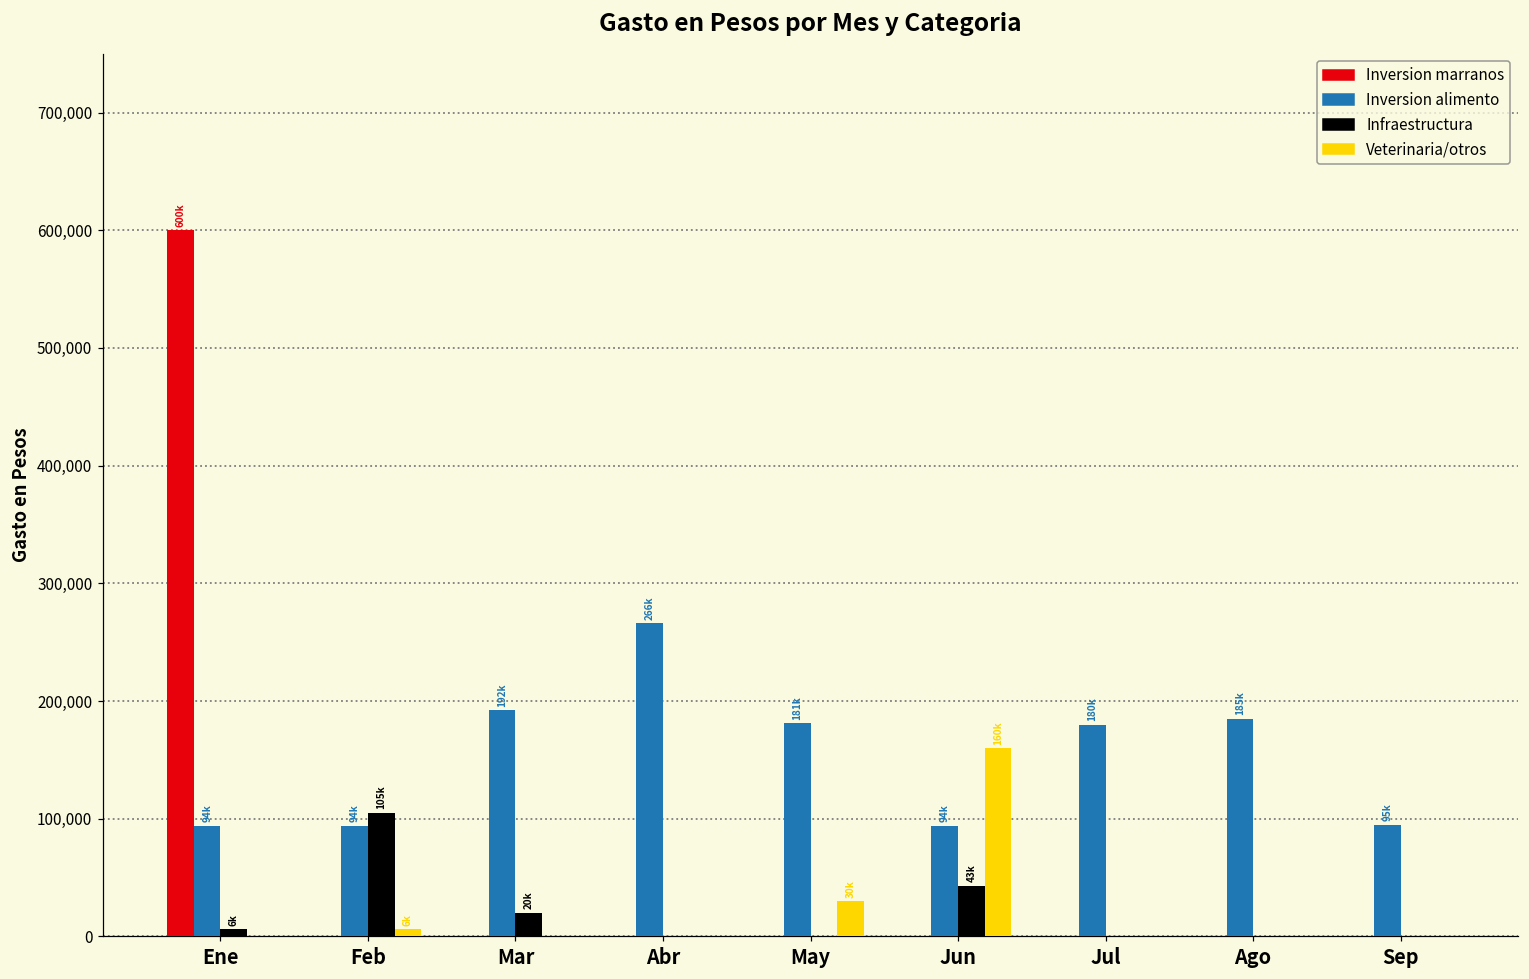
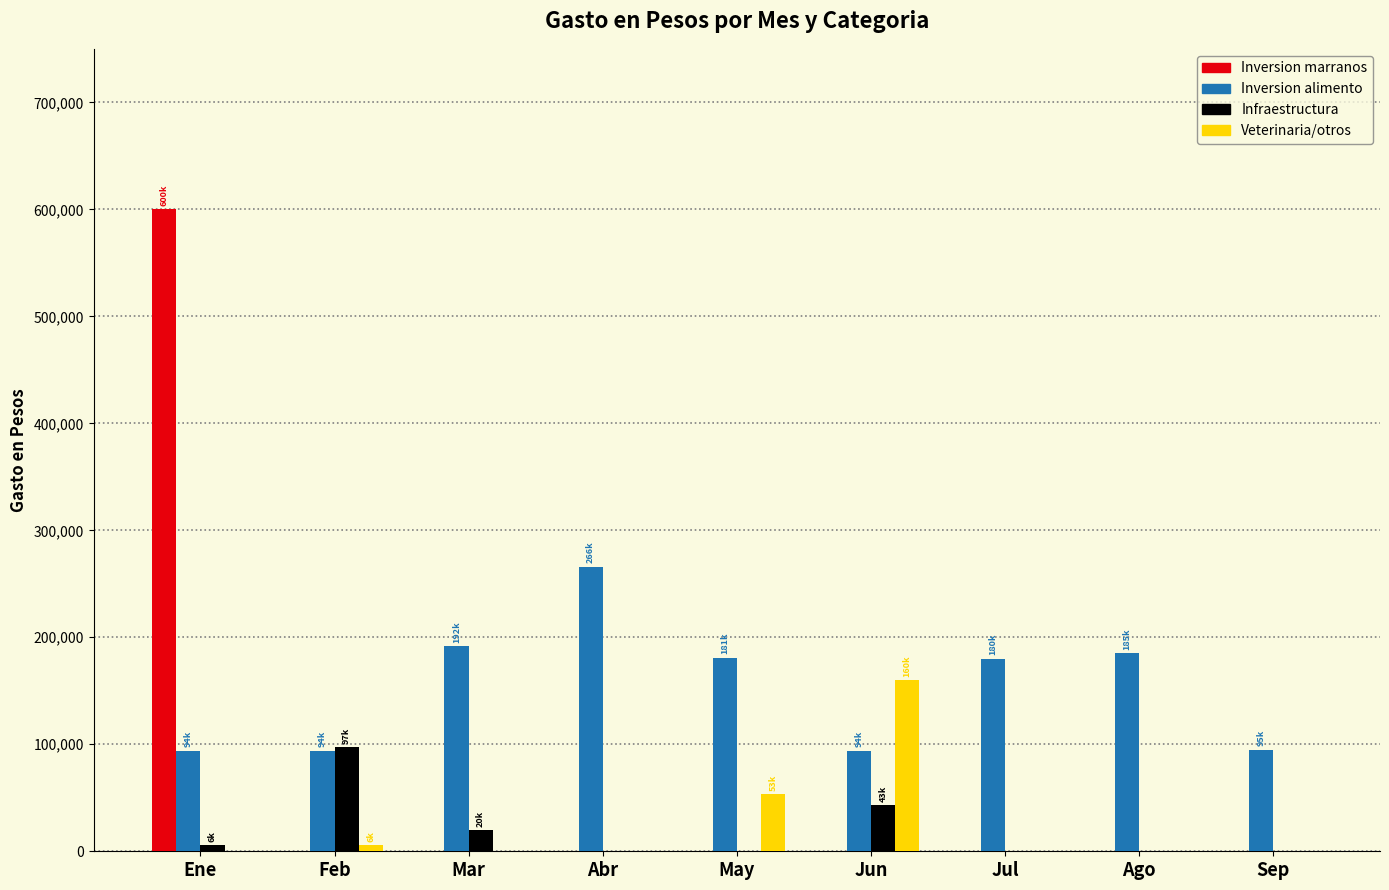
Infraestructura, Feb: 105k -> 97k
Veterinaria/otros, May: 30k -> 53k
